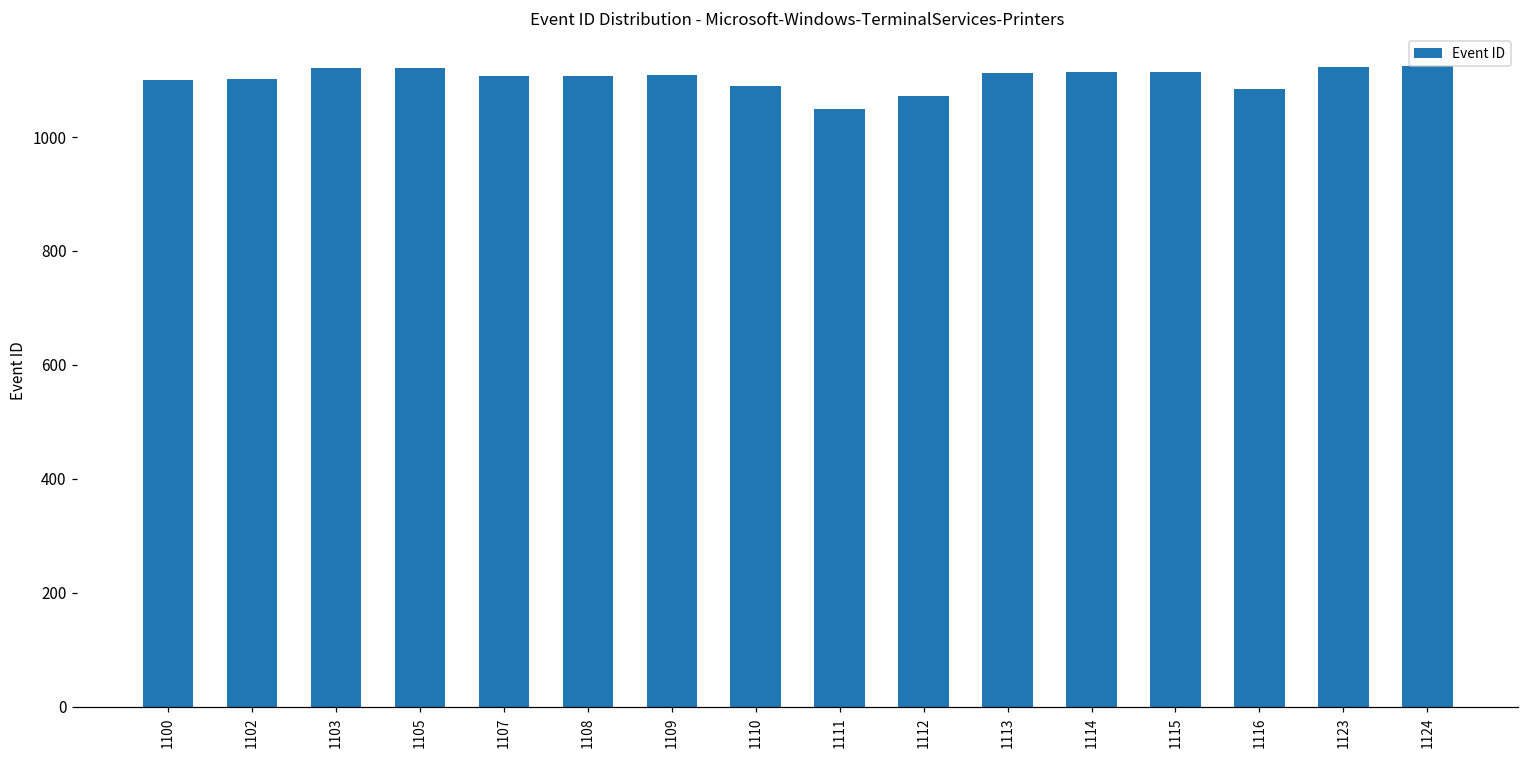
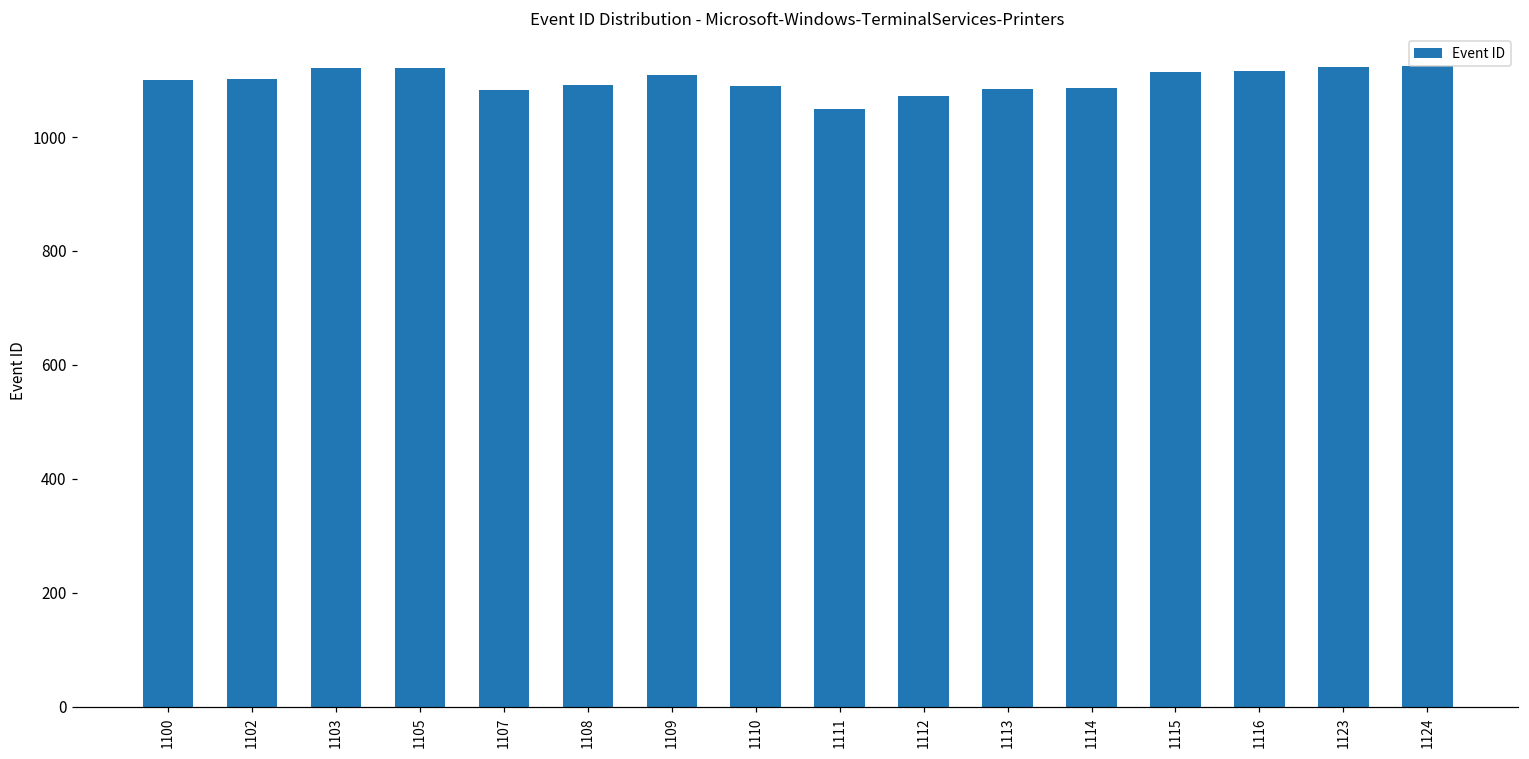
1107: 1110 -> 1080
1108: 1110 -> 1090
1113: 1110 -> 1080
1114: 1110 -> 1090
1116: 1090 -> 1120
